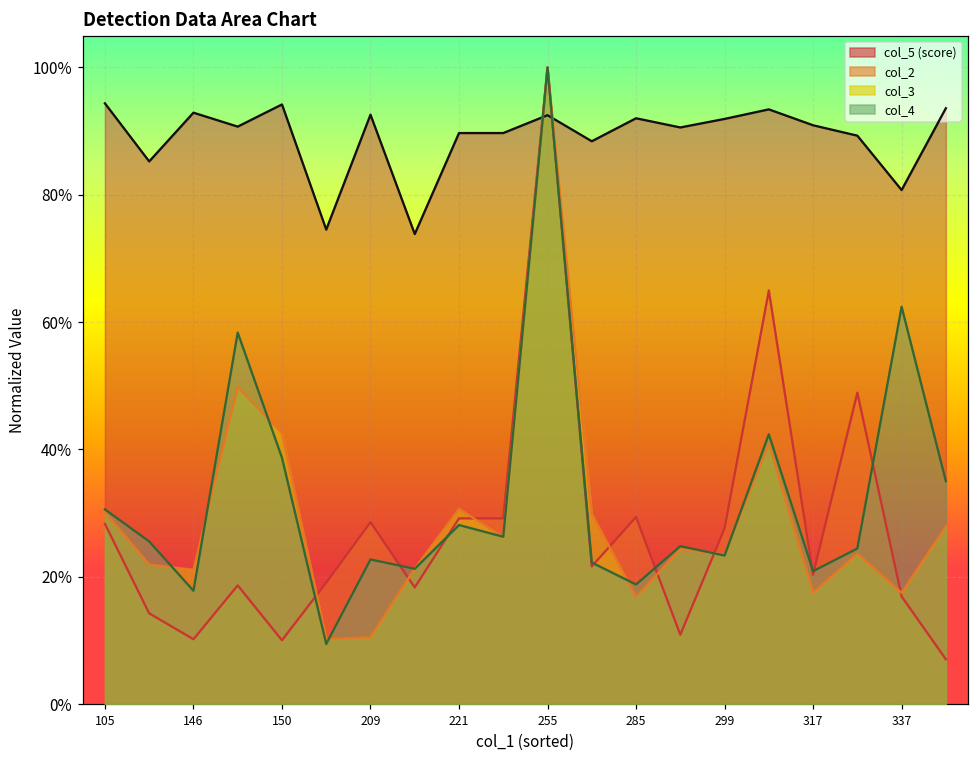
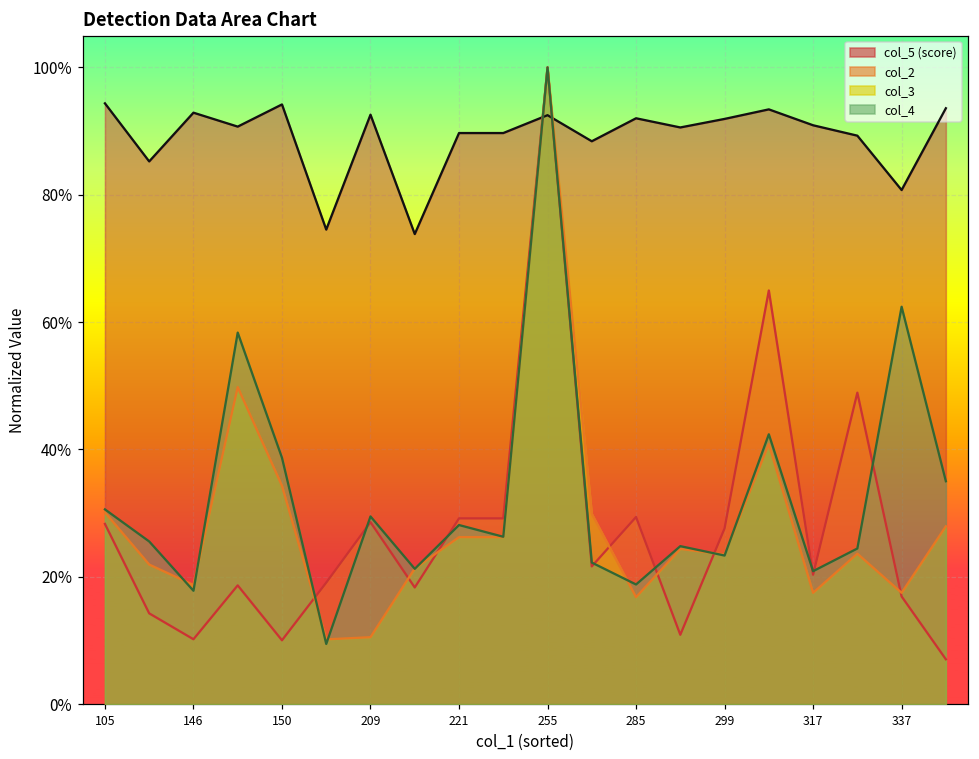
col_3, 146: 21% -> 19%
col_3, 150: 43% -> 34%
col_4, 209: 23% -> 29%
col_3, 221: 31% -> 26%
